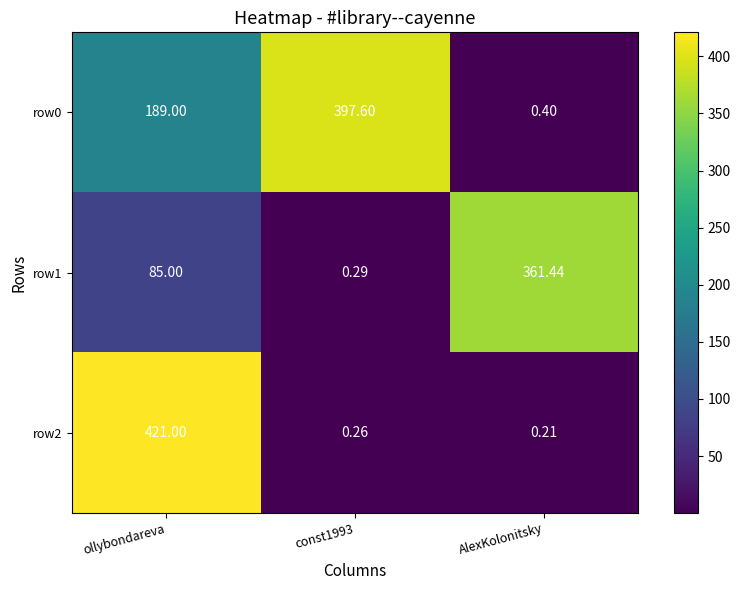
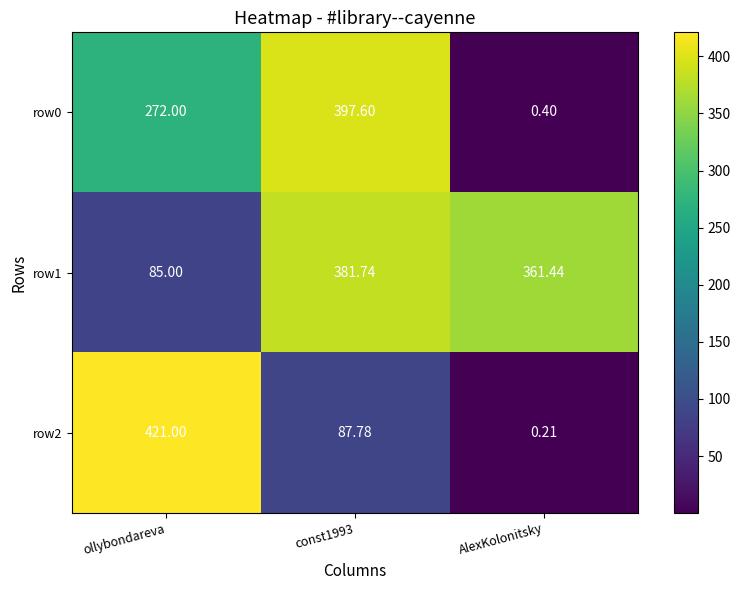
row0, ollybondareva: 189.00 -> 272.00
row1, const1993: 0.29 -> 381.74
row2, const1993: 0.26 -> 87.78
